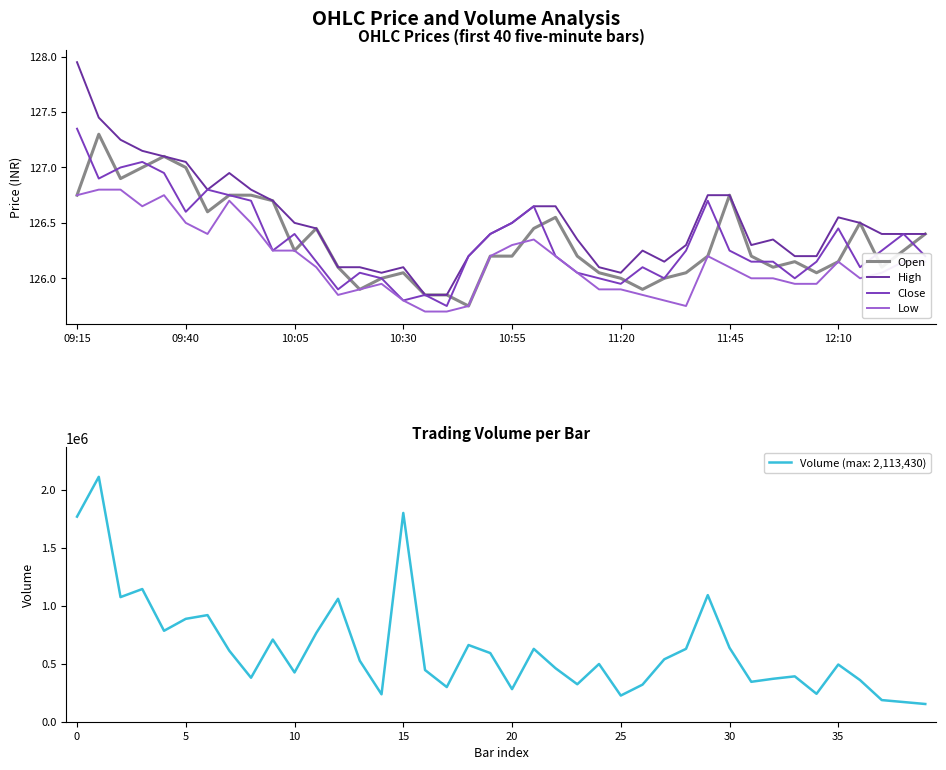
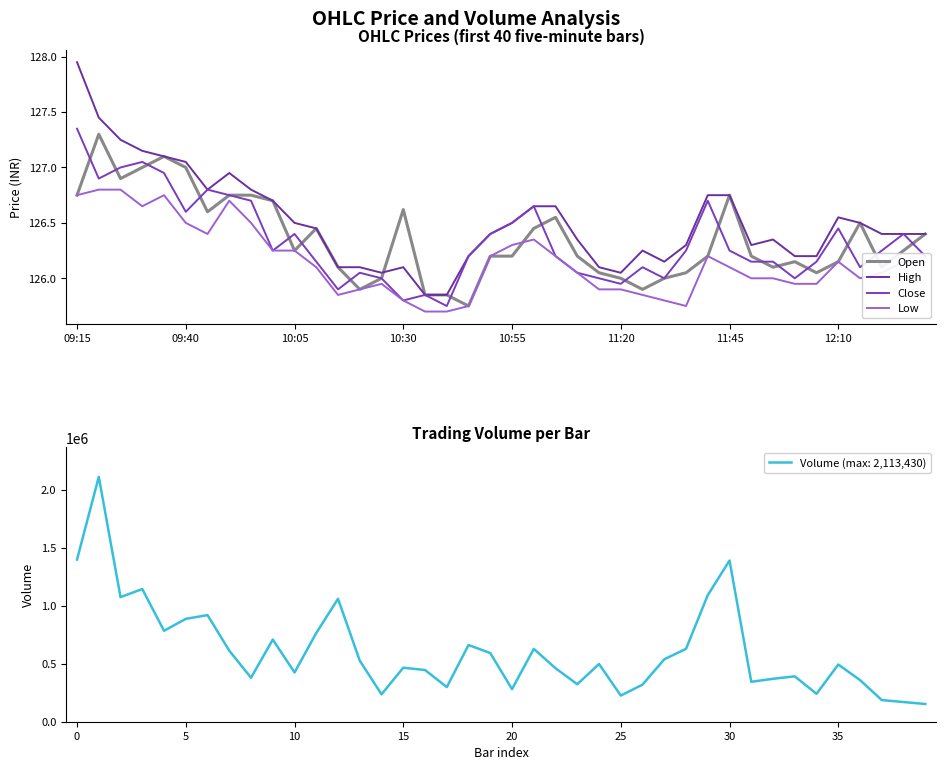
OHLC Prices (first 40 five-minute bars), Open, 10:30: 126.05 -> 126.62
Trading Volume per Bar, 0: 1770000 -> 1400000
Trading Volume per Bar, 15: 1800000 -> 470000
Trading Volume per Bar, 30: 640000 -> 1390000
